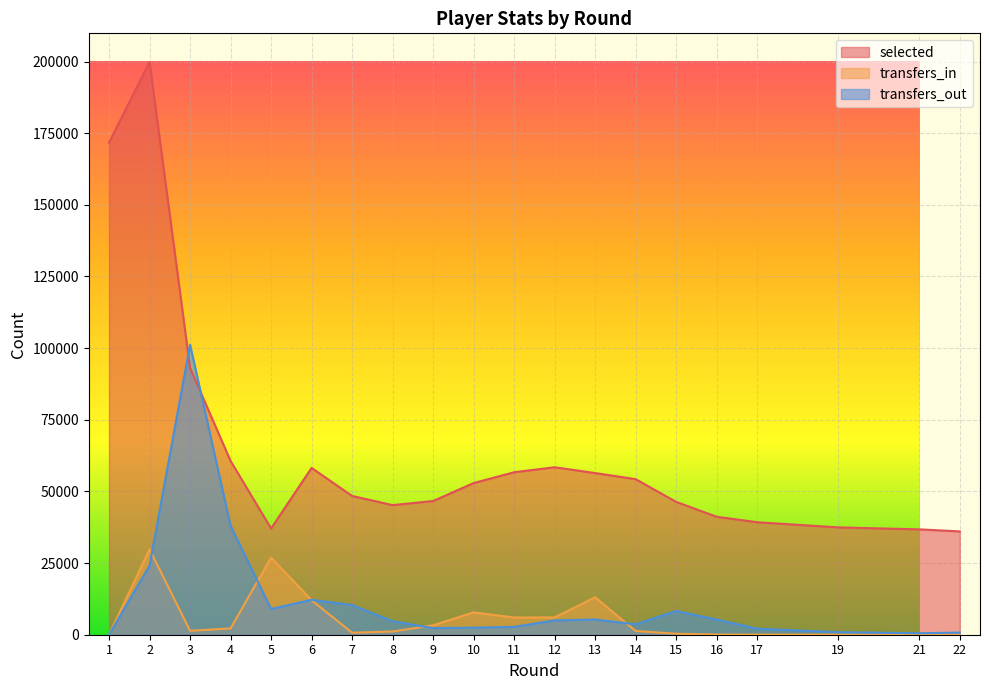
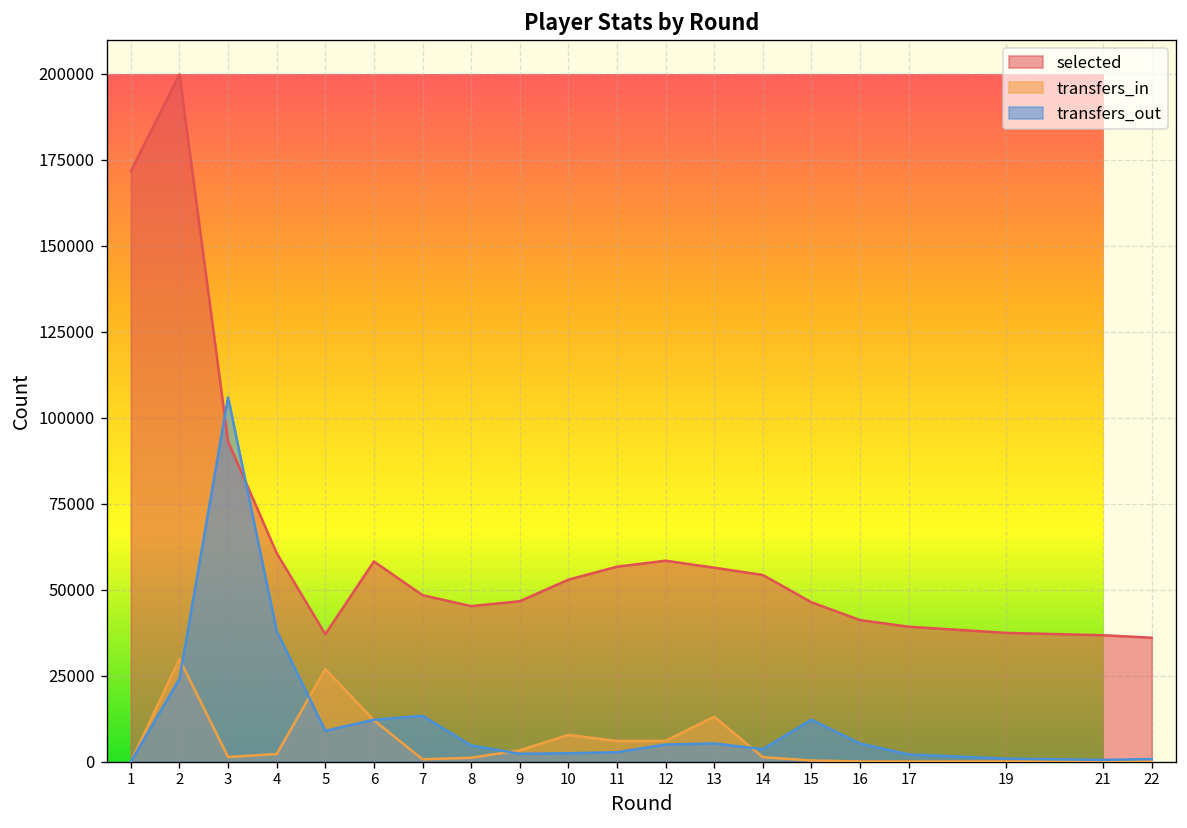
transfers_out, 3: 101000 -> 106000
transfers_out, 7: 10000 -> 13000
transfers_out, 15: 8000 -> 12000
